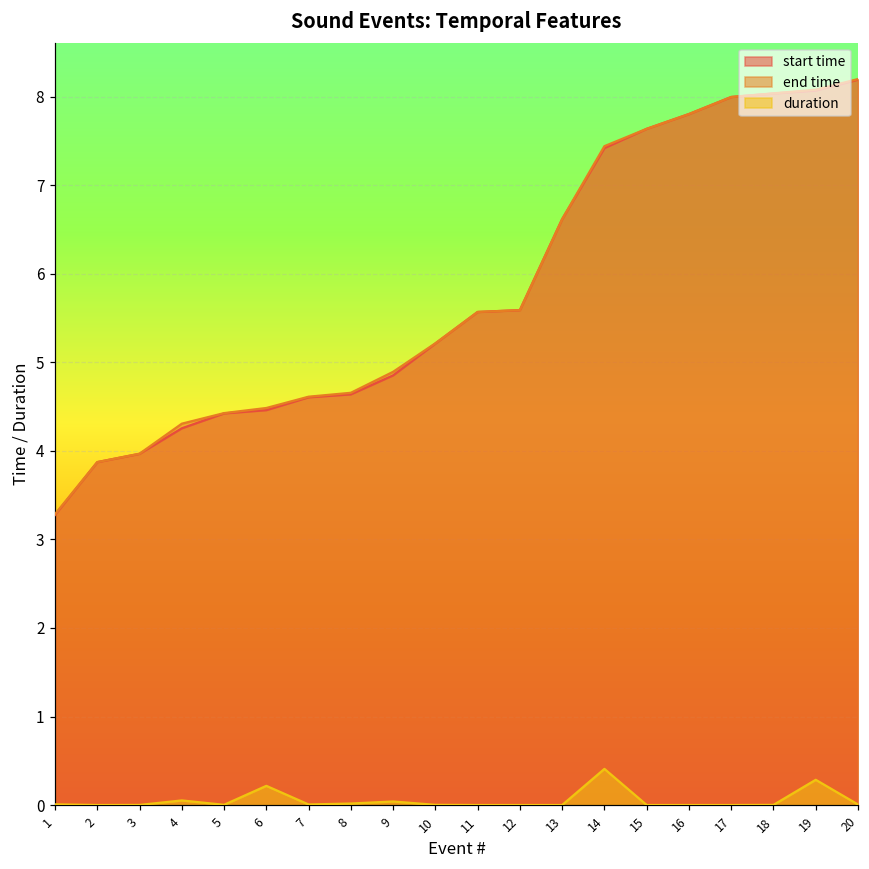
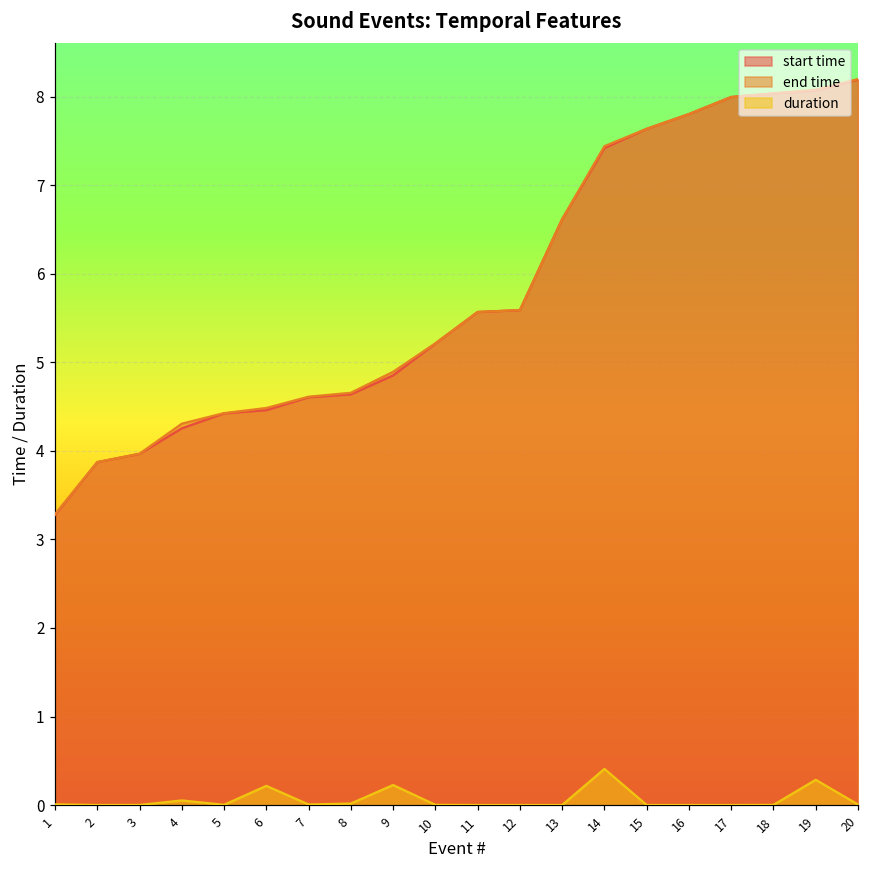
duration, 9: 0.0 -> 0.2
